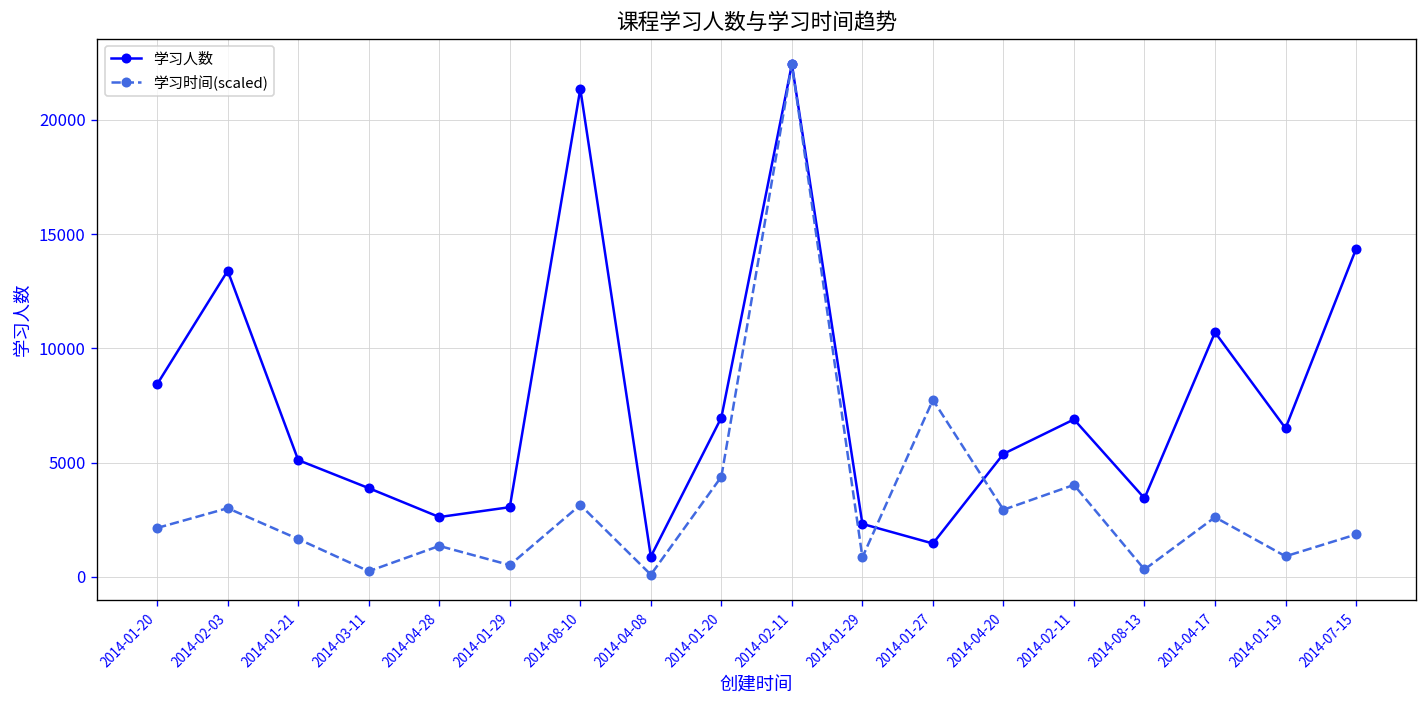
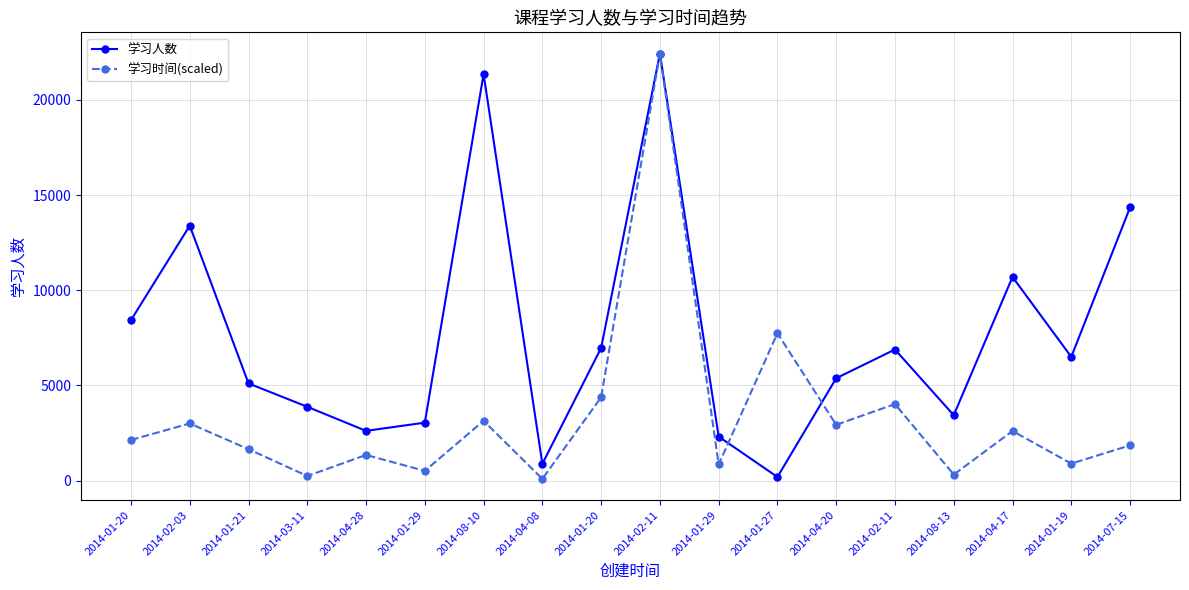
学习人数, 2014-01-27: 1500 -> 200
